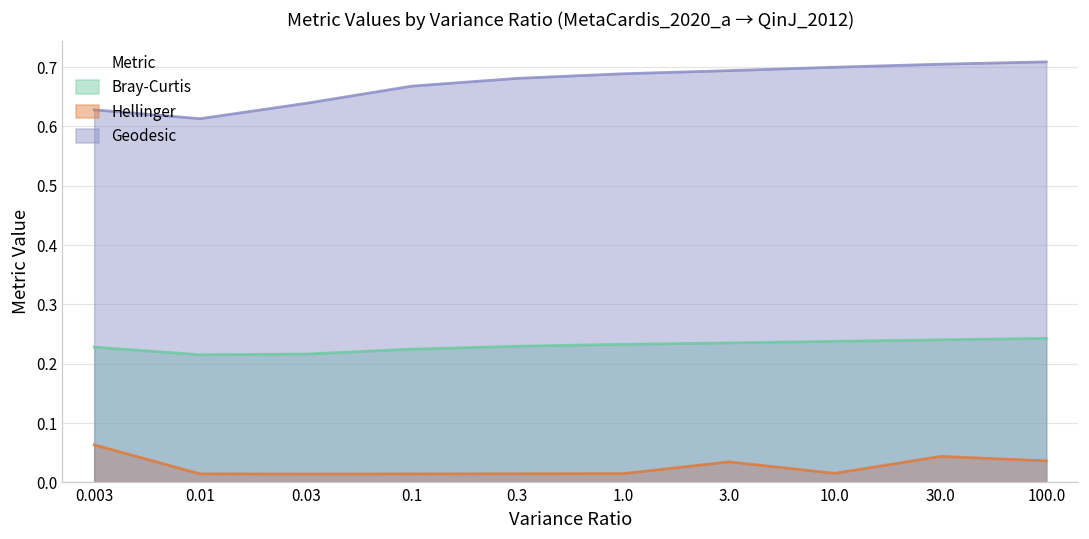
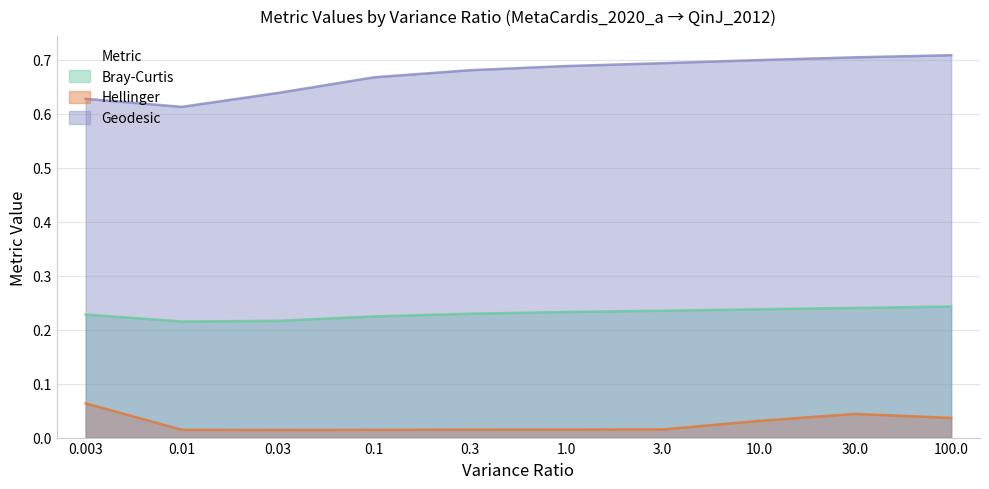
Hellinger, 3.0: 0.03 -> 0.02
Hellinger, 10.0: 0.02 -> 0.03
